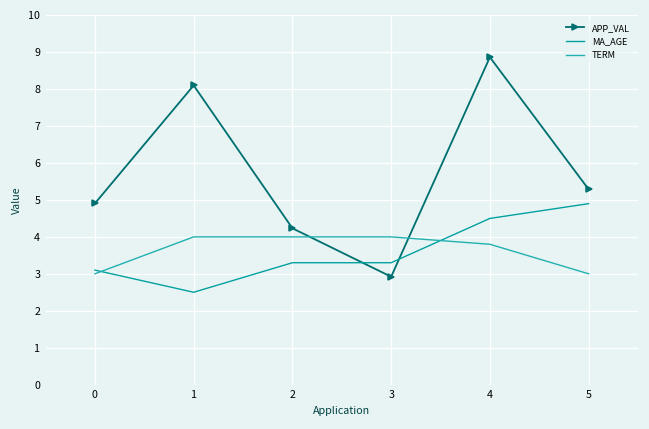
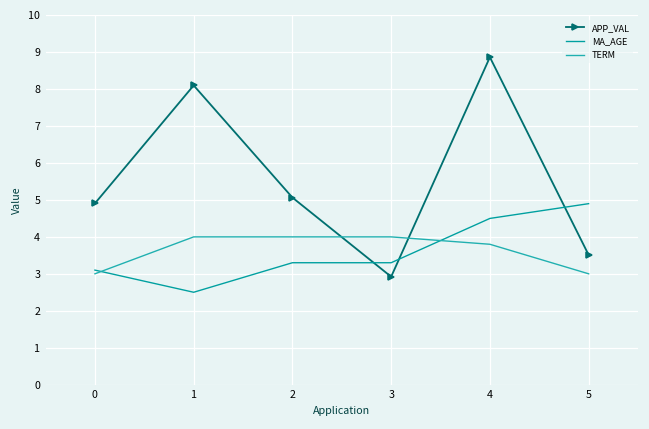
APP_VAL, 2: 4.2 -> 5.1
APP_VAL, 5: 5.3 -> 3.5
